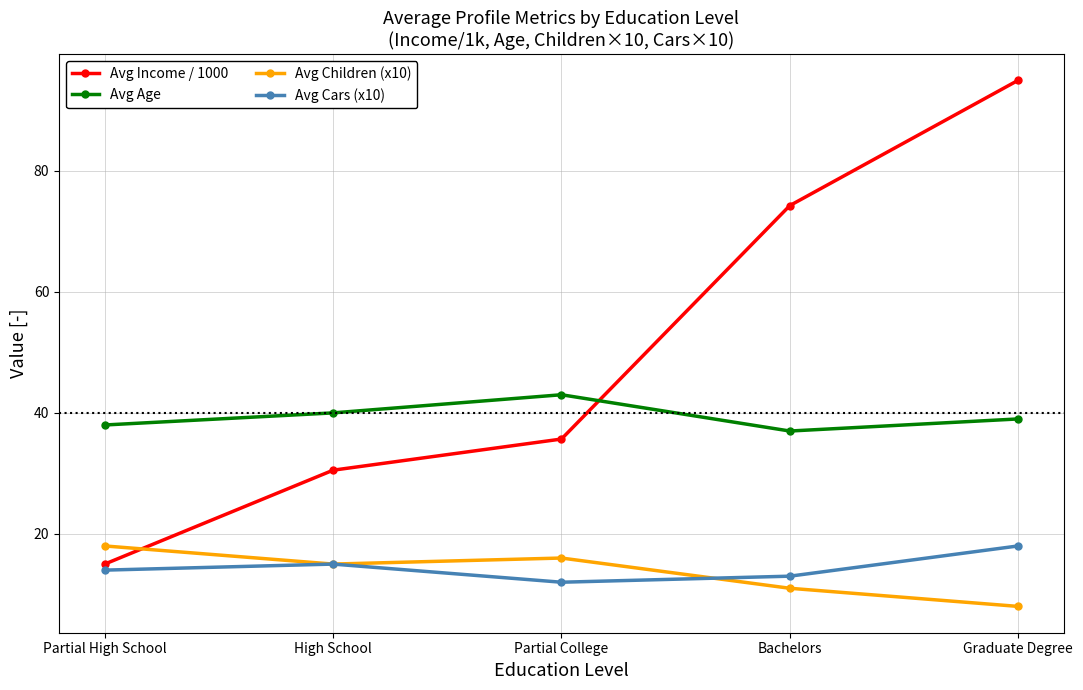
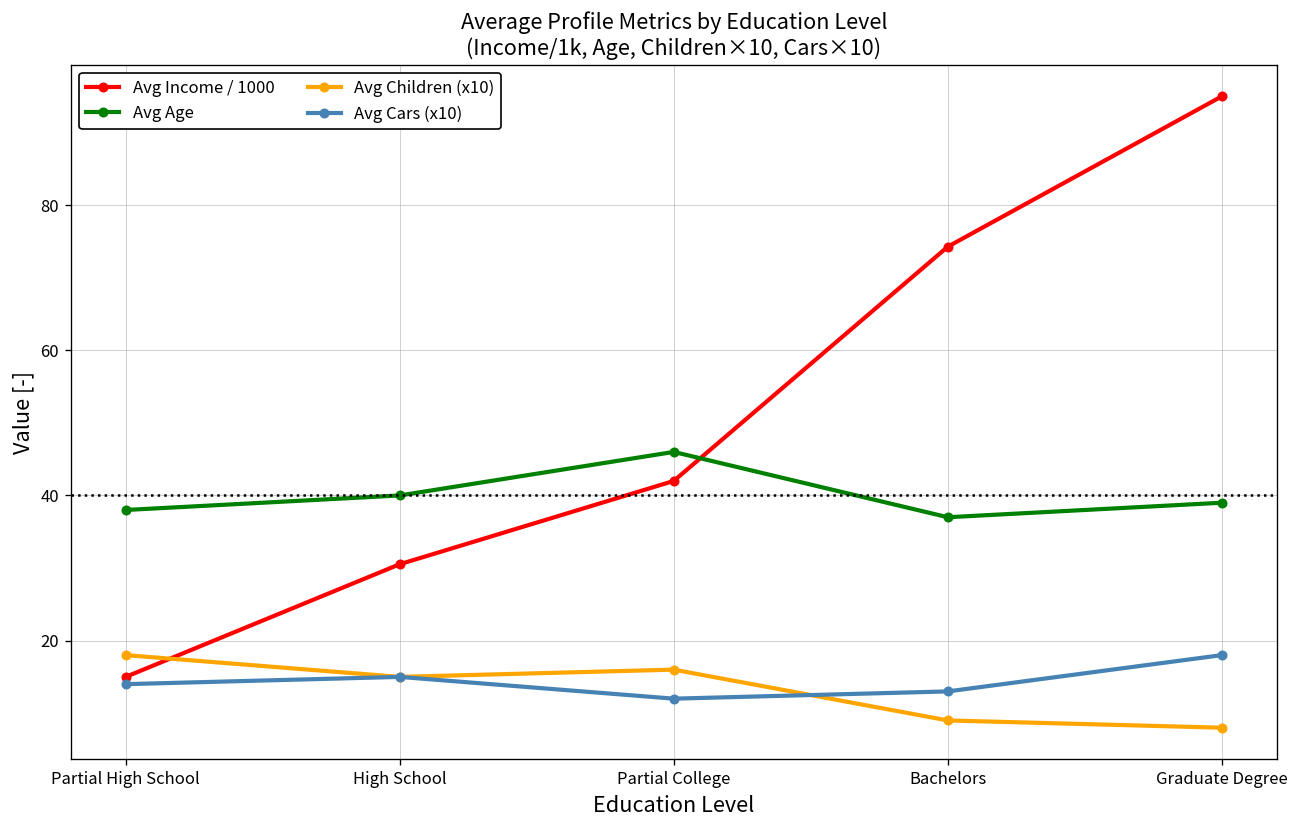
Avg Income / 1000, Partial College: 36 -> 42
Avg Age, Partial College: 43 -> 46
Avg Children (x10), Bachelors: 11 -> 9
